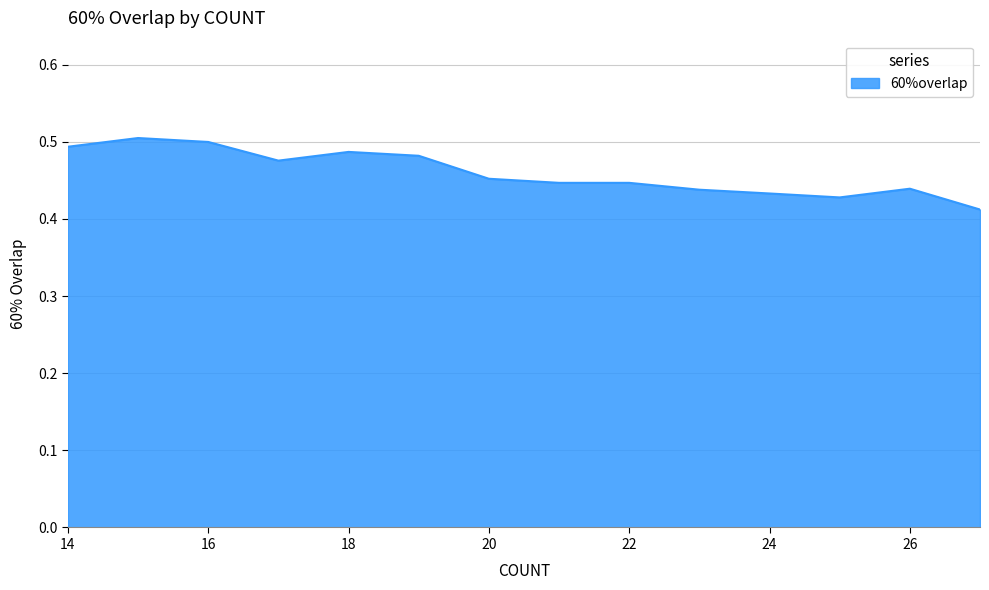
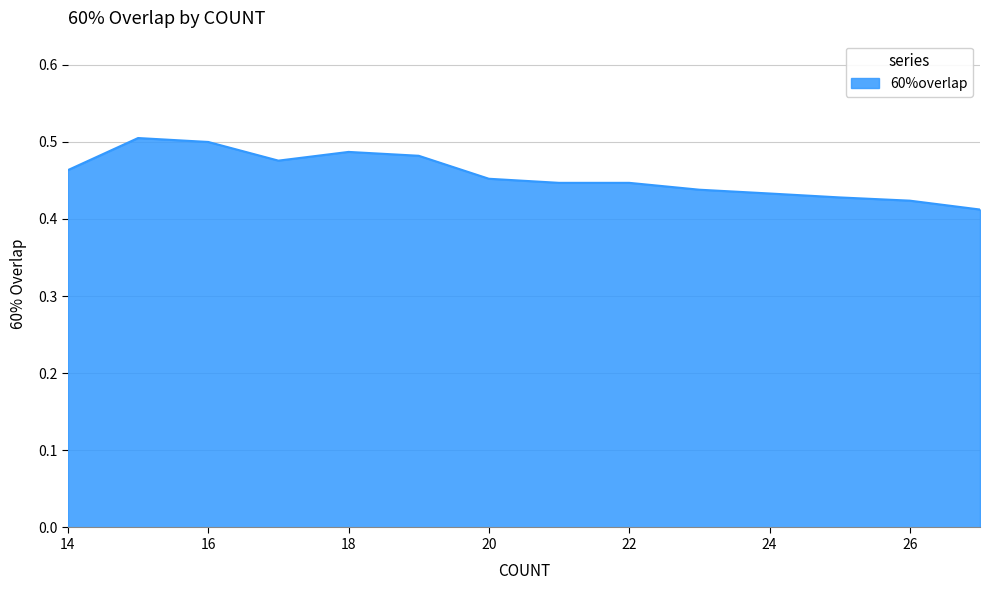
14: 0.49 -> 0.46
26: 0.44 -> 0.42
